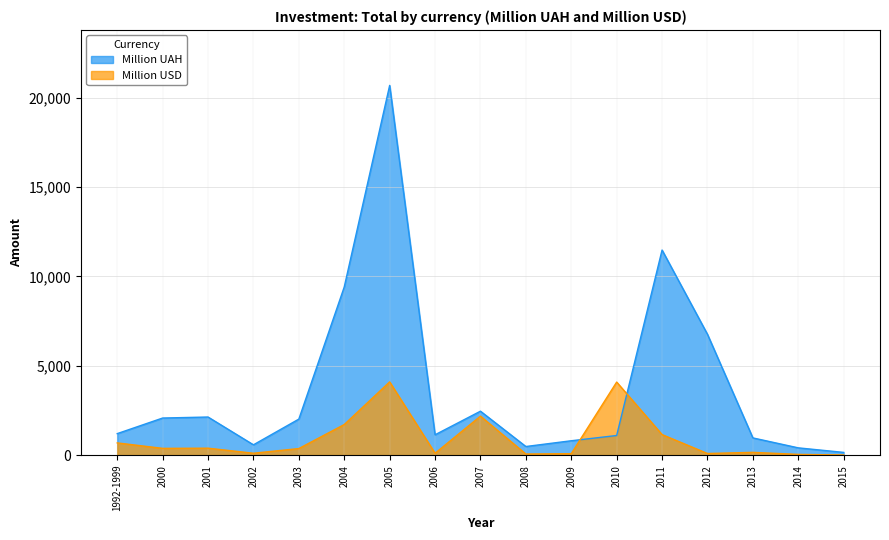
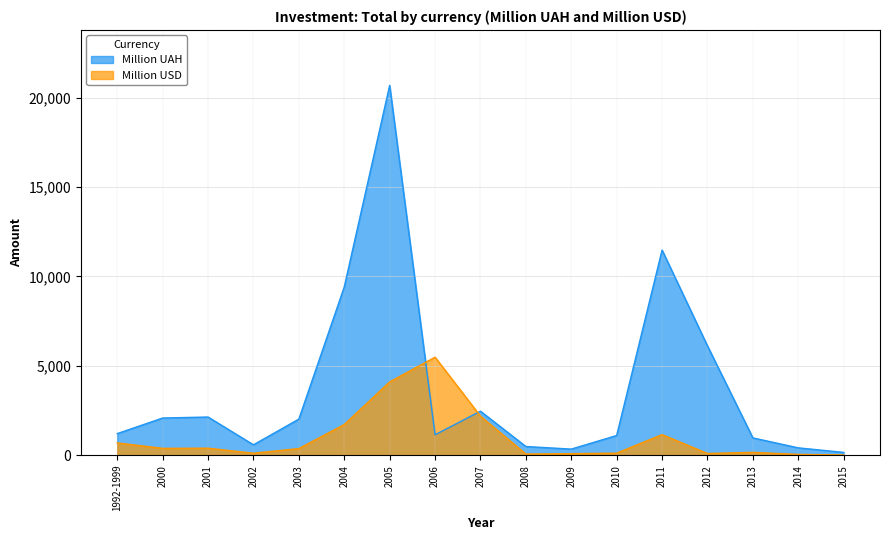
Million USD, 2006: 100 -> 5,500
Million UAH, 2009: 800 -> 300
Million USD, 2010: 4,100 -> 100
Million UAH, 2012: 6,800 -> 6,100
